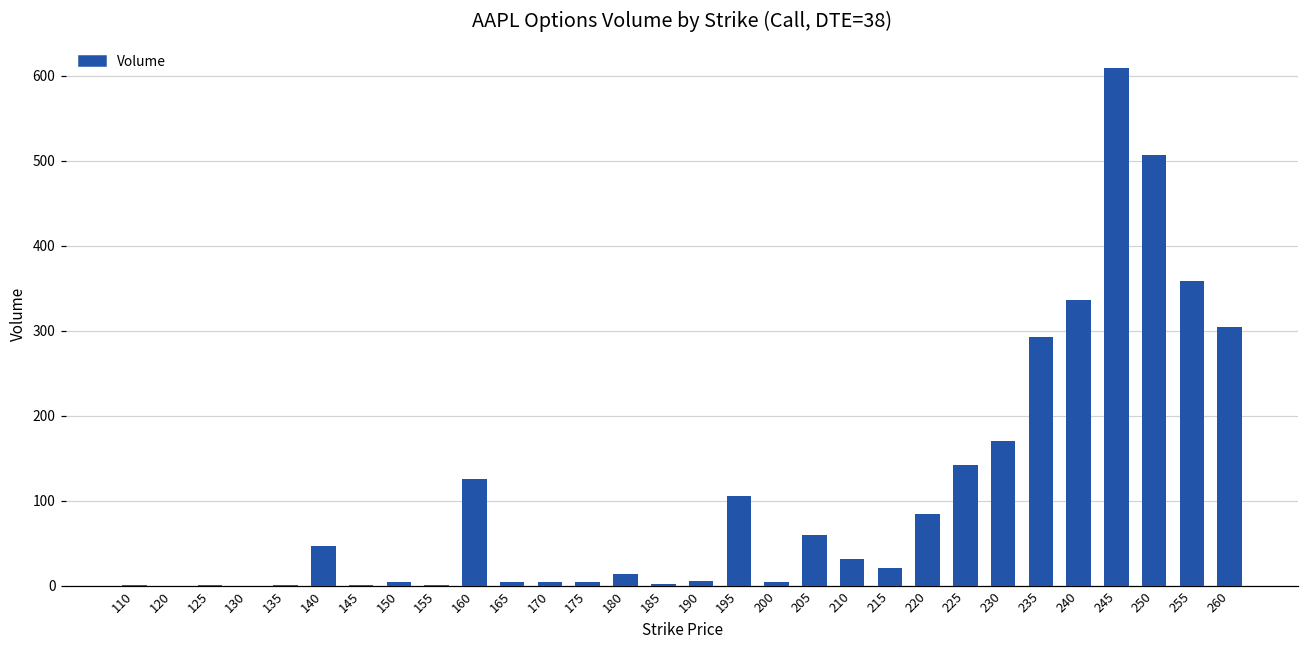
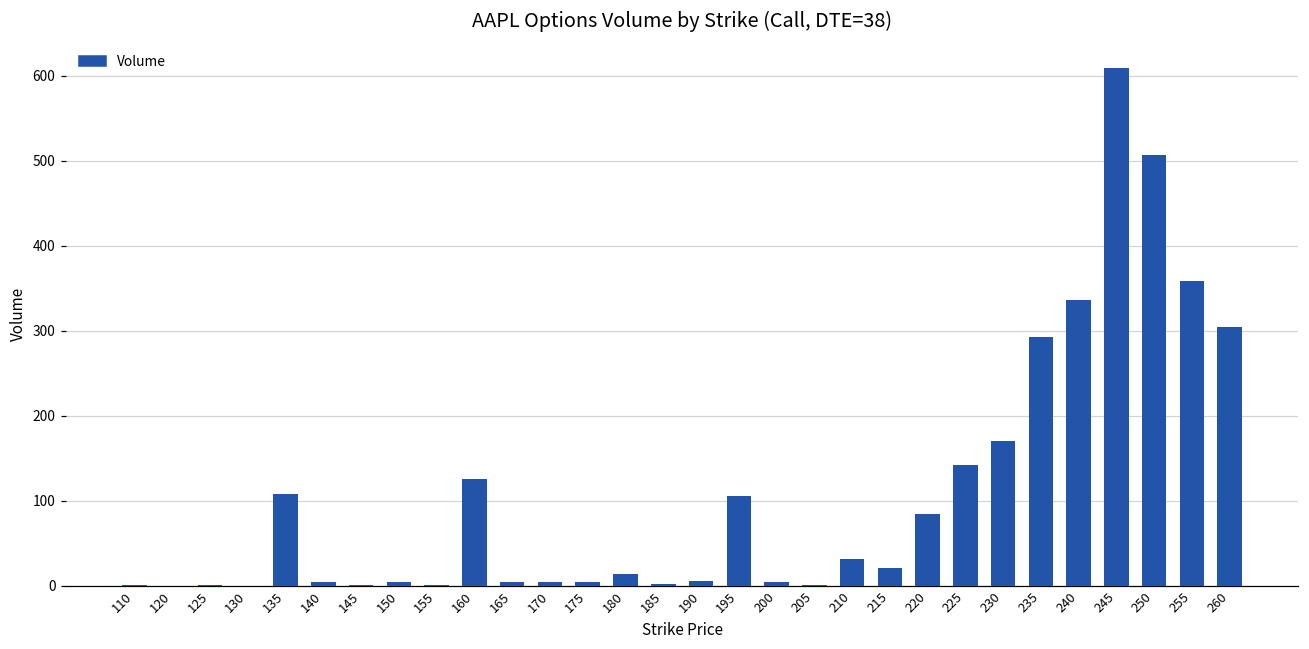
135: 0 -> 110
140: 50 -> 0
205: 60 -> 0
